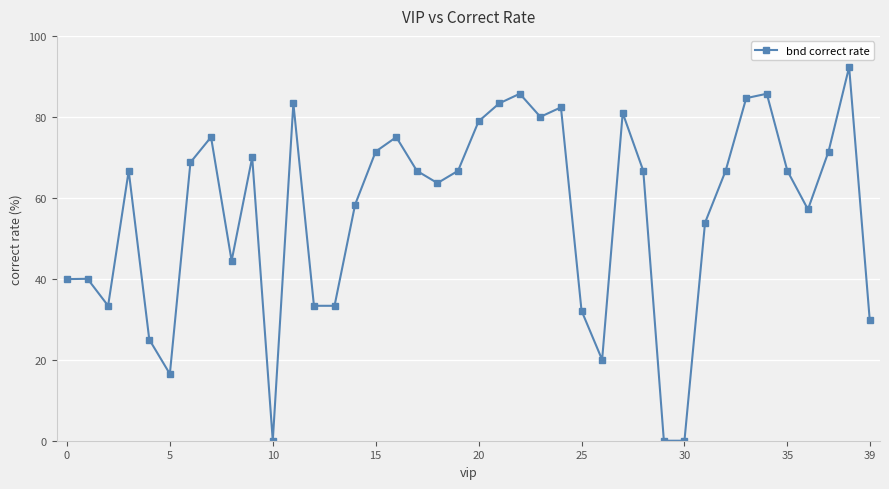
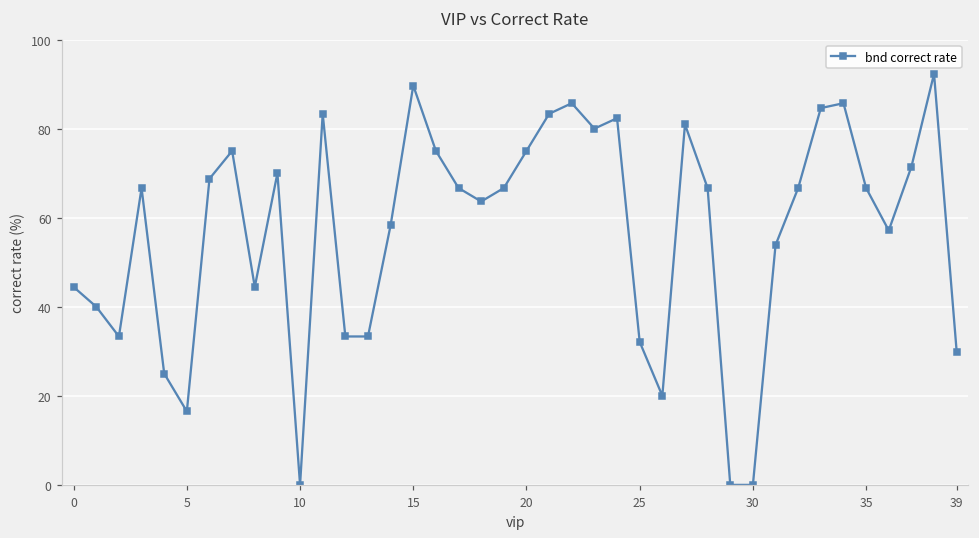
0: 40 -> 44
15: 71 -> 90
20: 79 -> 75
